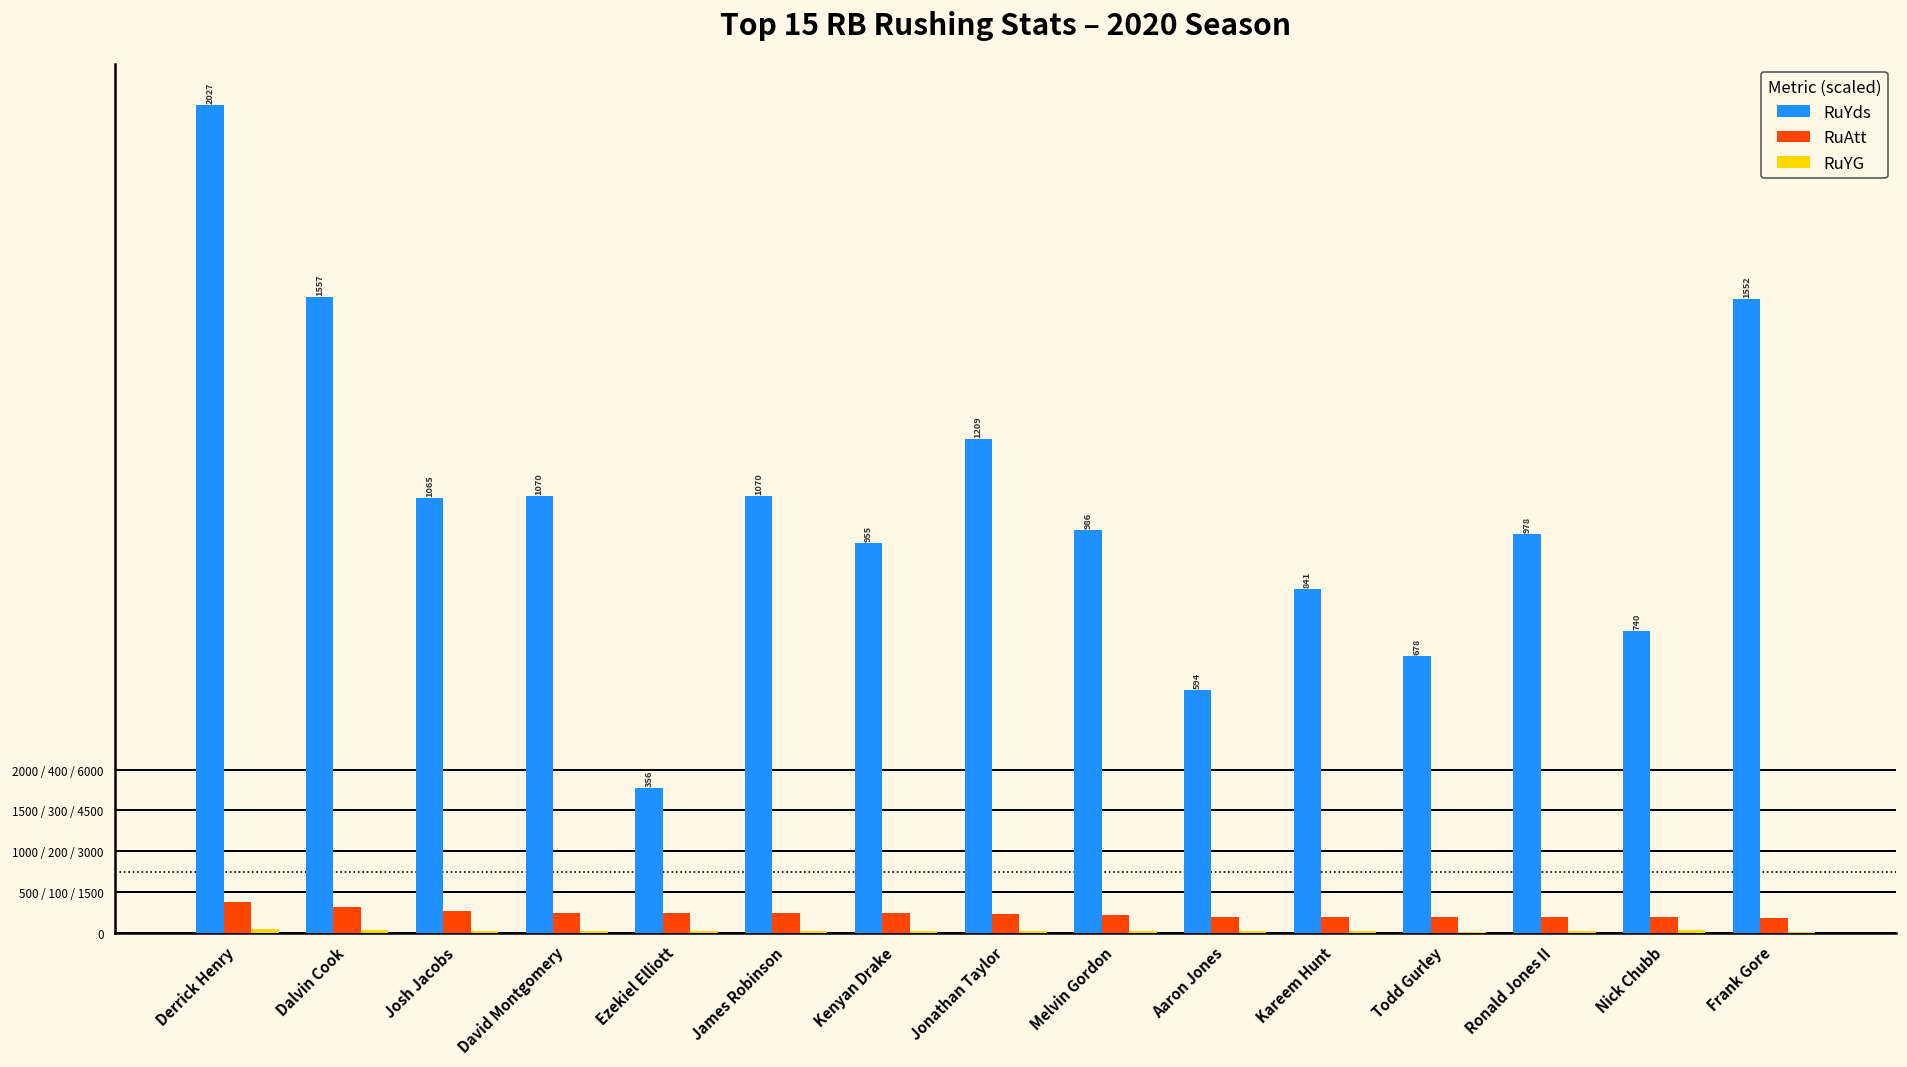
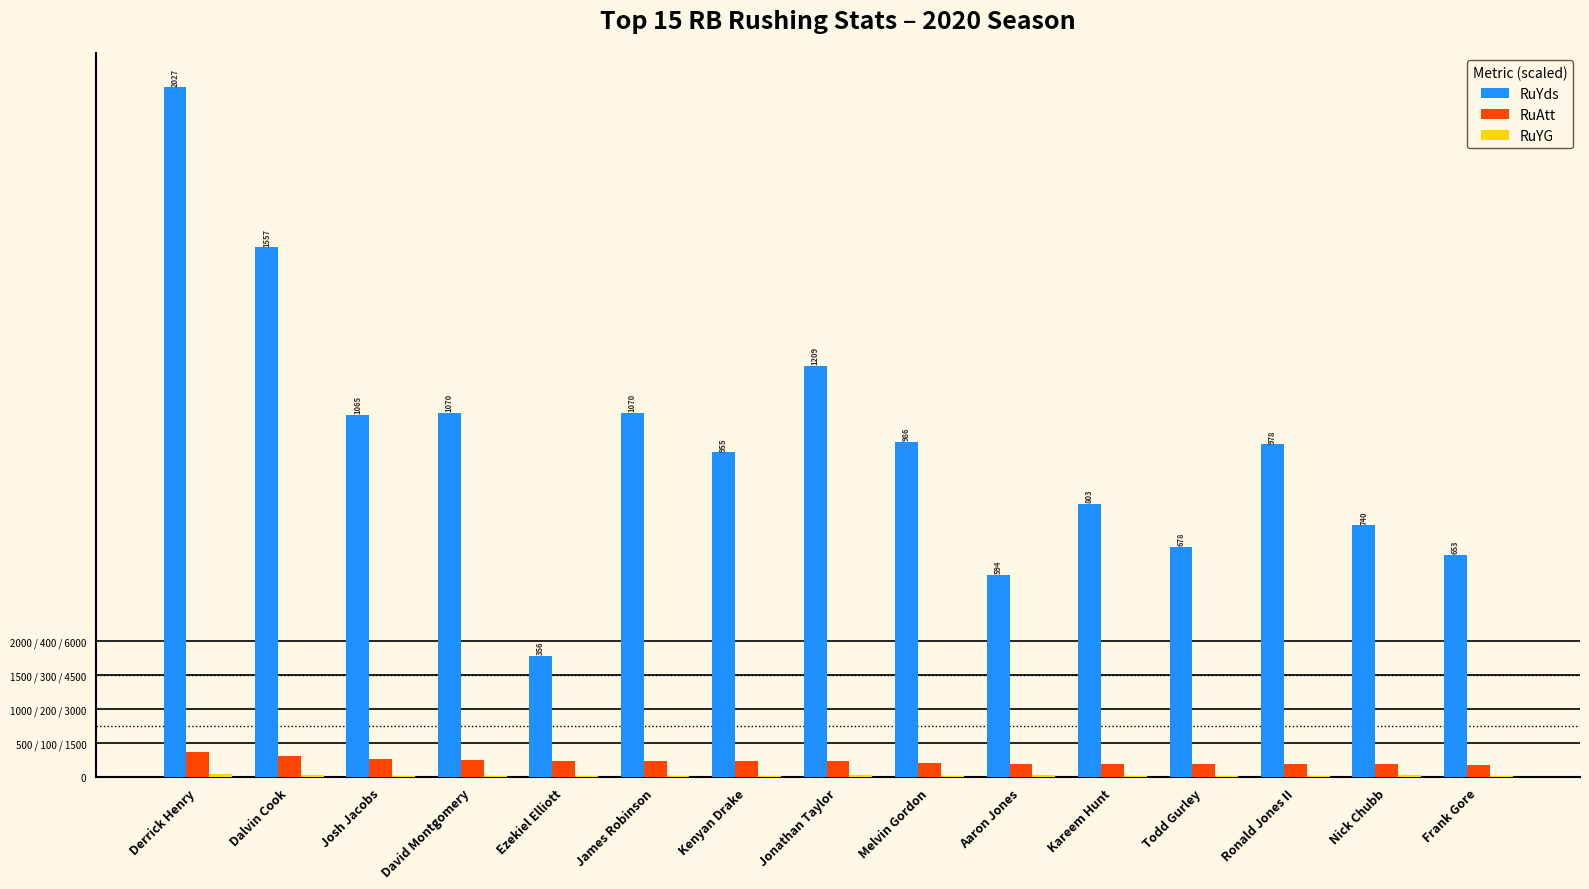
RuYds, Kareem Hunt: 841 -> 803
RuYds, Frank Gore: 1552 -> 653
